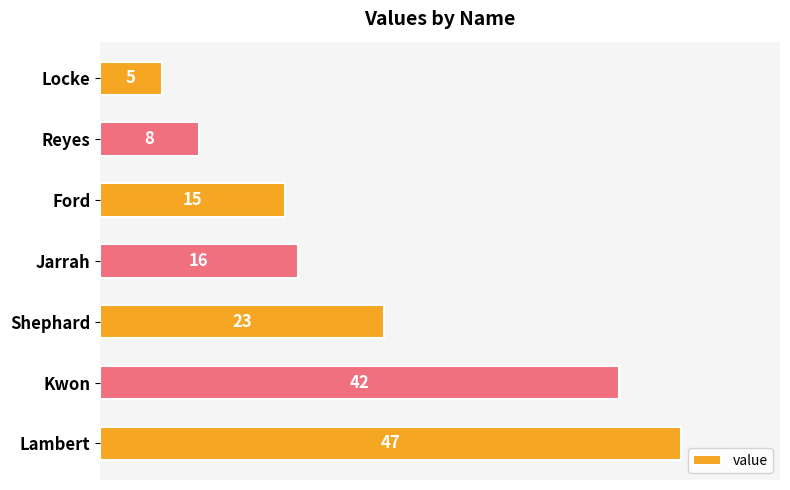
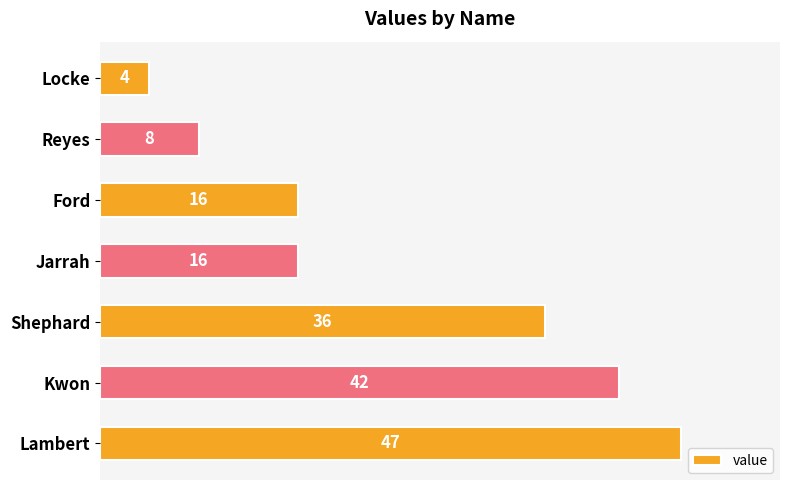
Locke: 5 -> 4
Ford: 15 -> 16
Shephard: 23 -> 36
